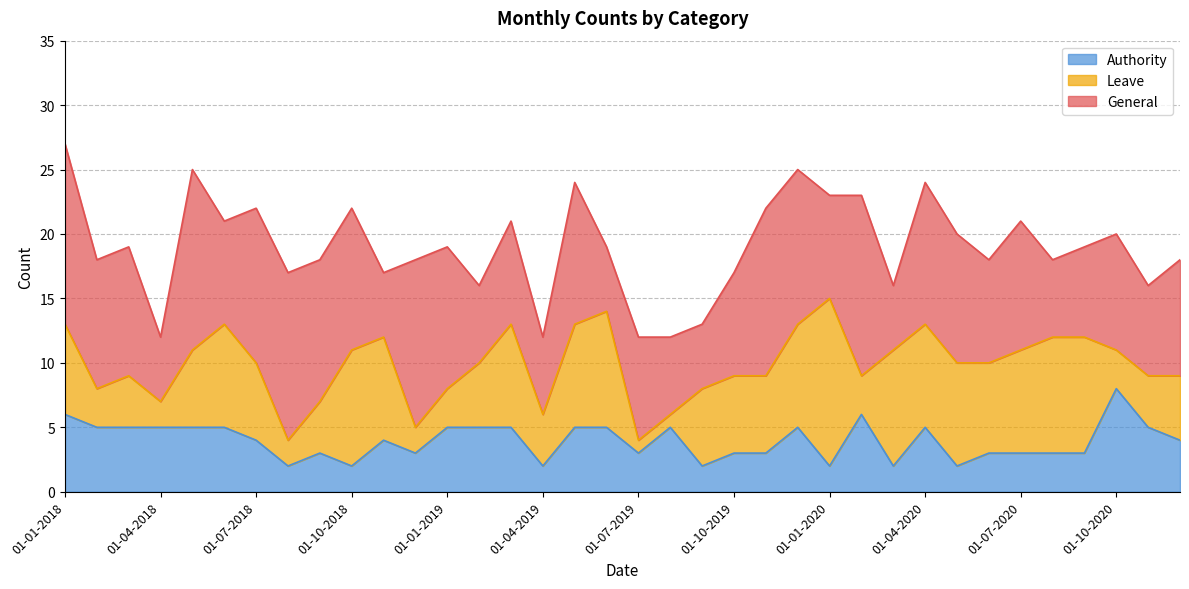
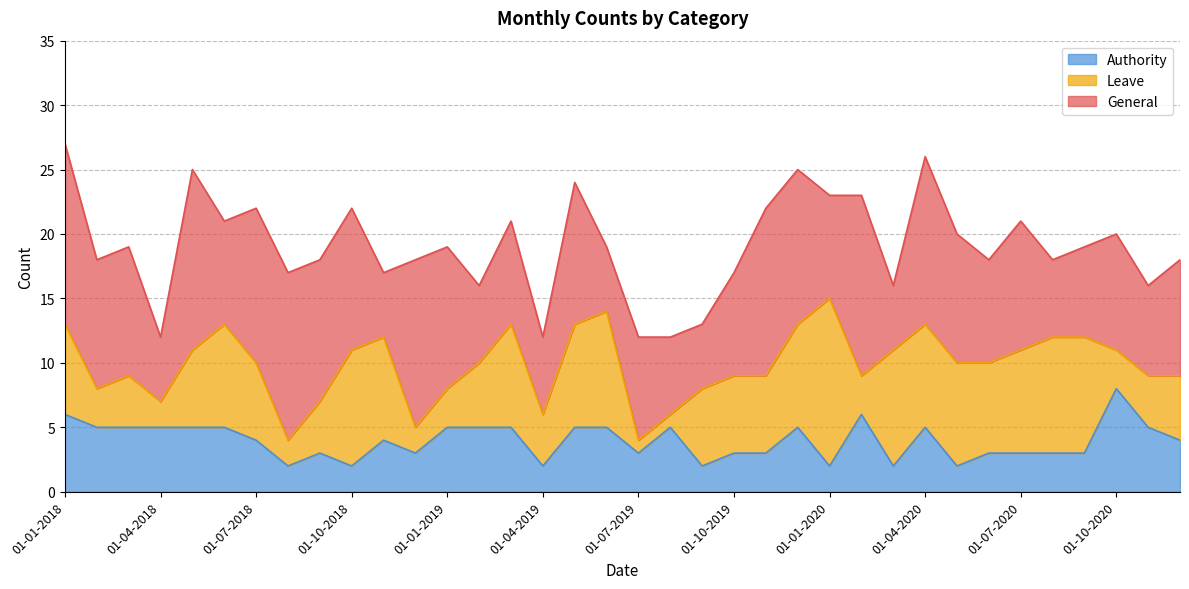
General, 01-04-2020: 11 -> 13
